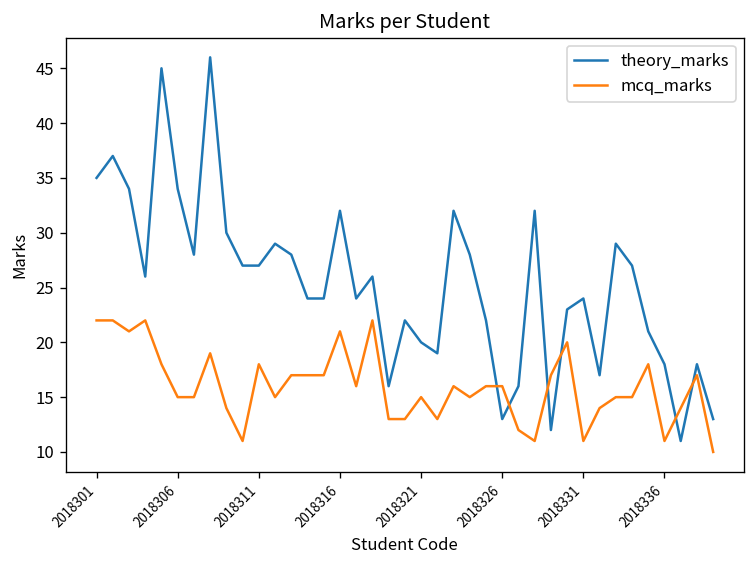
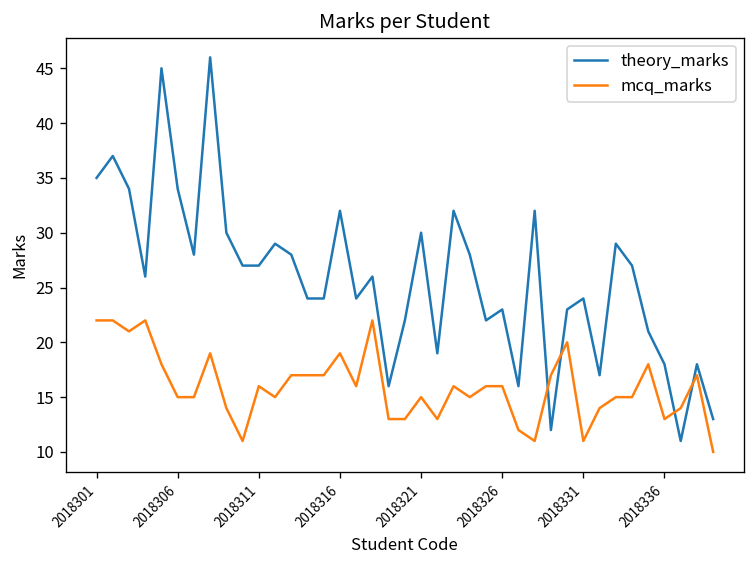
mcq_marks, 2018311: 18 -> 16
mcq_marks, 2018316: 21 -> 19
theory_marks, 2018321: 20 -> 30
theory_marks, 2018326: 13 -> 23
mcq_marks, 2018336: 11 -> 13
